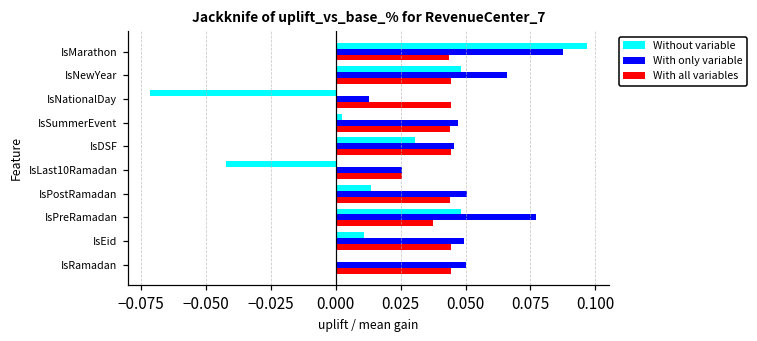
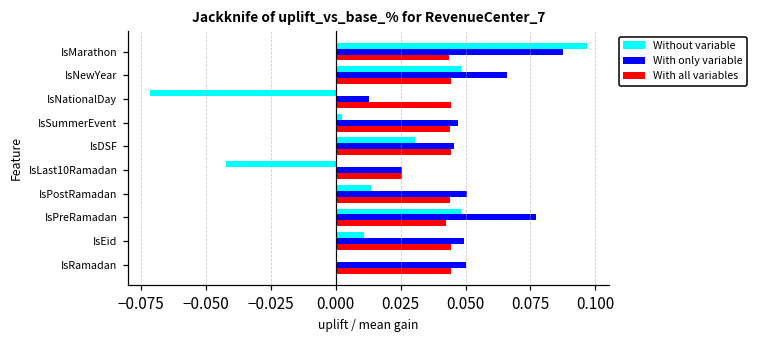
With all variables, IsPreRamadan: 0.037 -> 0.042
